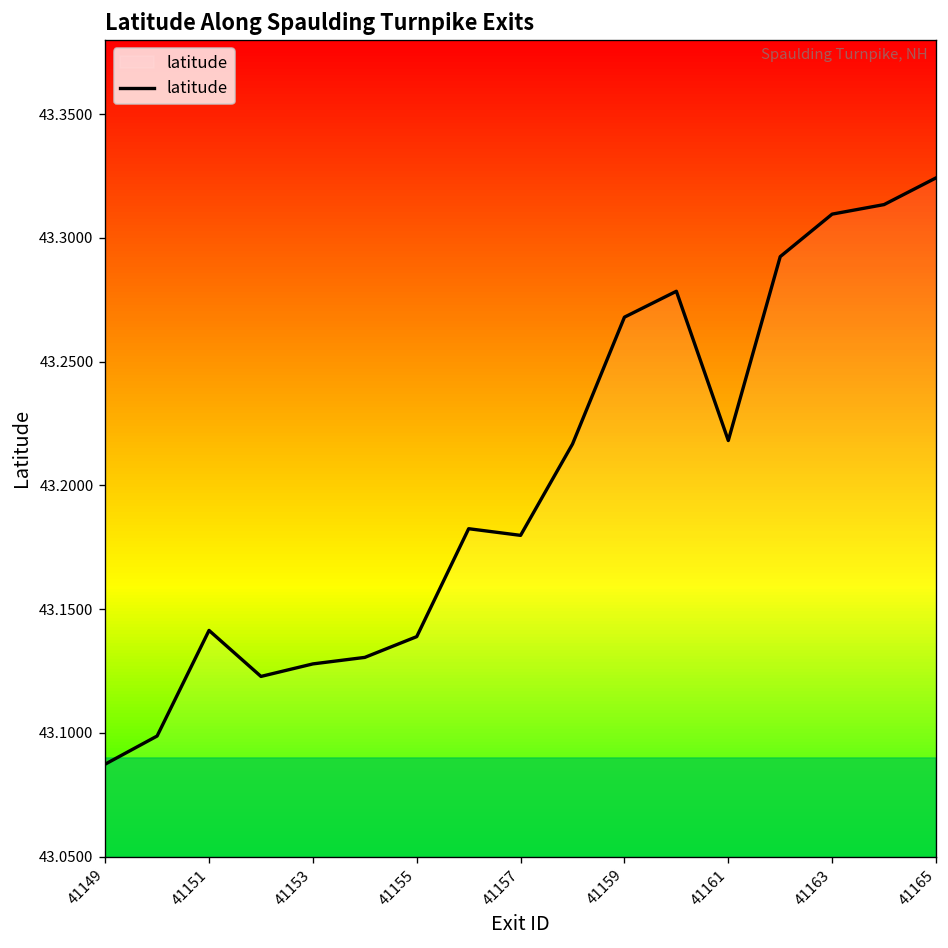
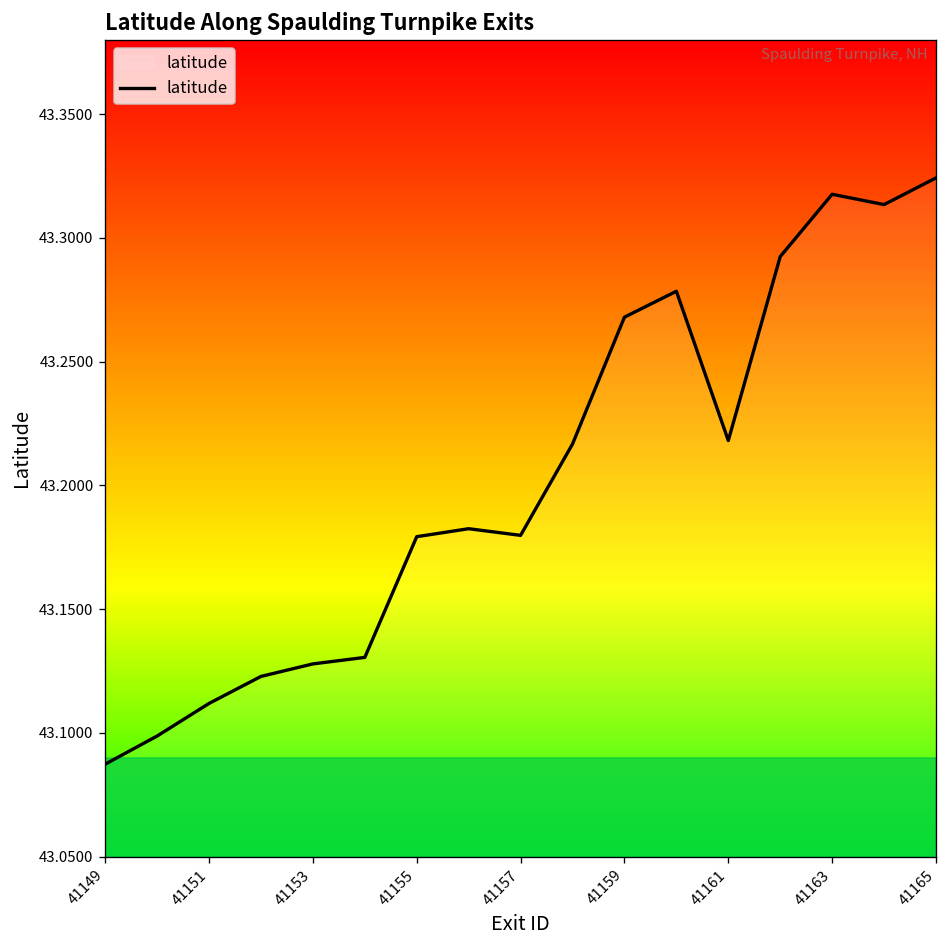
41151: 43.141 -> 43.112
41155: 43.139 -> 43.179
41163: 43.310 -> 43.318
